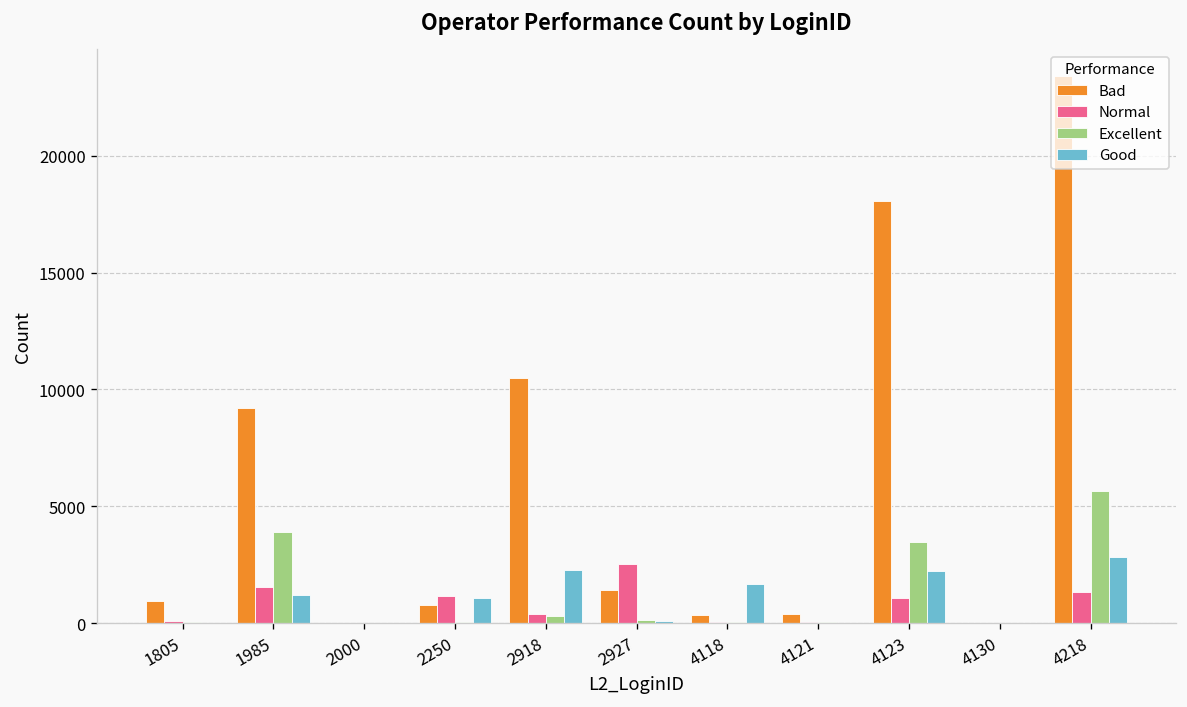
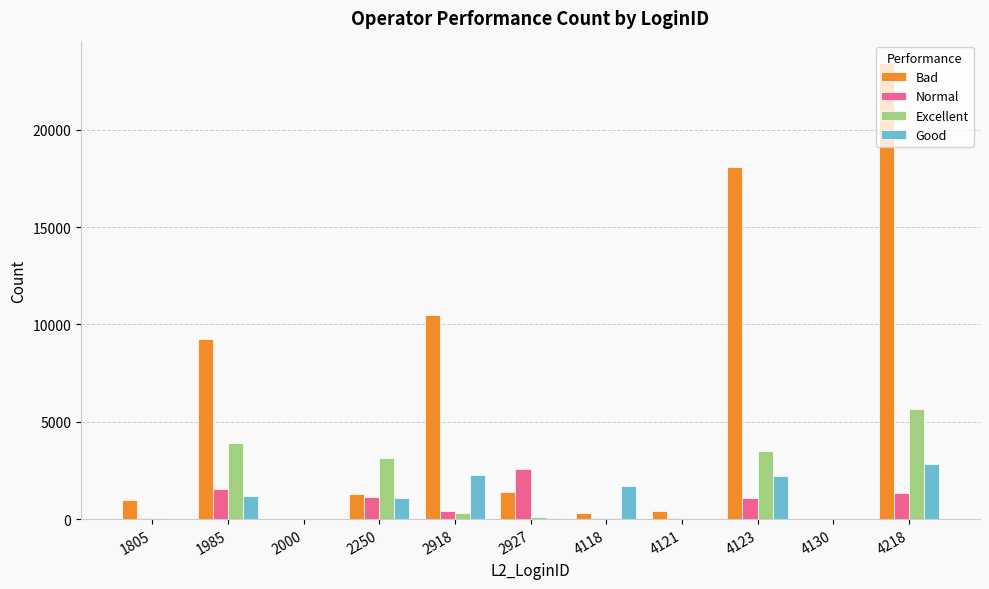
Bad, 2250: 800 -> 1300
Excellent, 2250: 0 -> 3200
